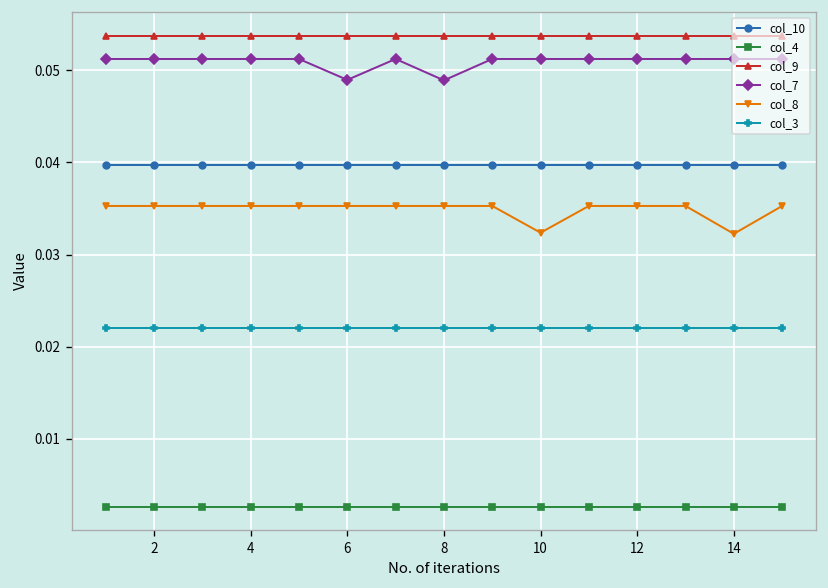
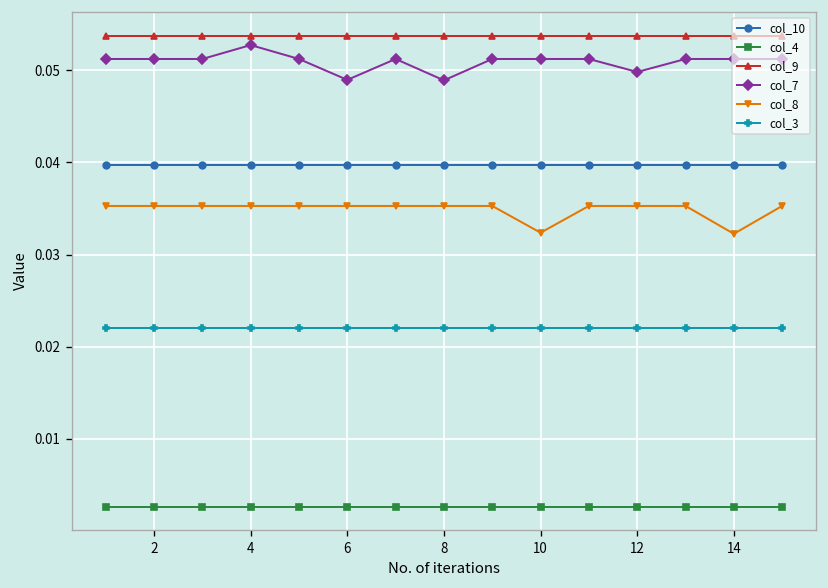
col_7, 4: 0.051 -> 0.053
col_7, 12: 0.051 -> 0.050
